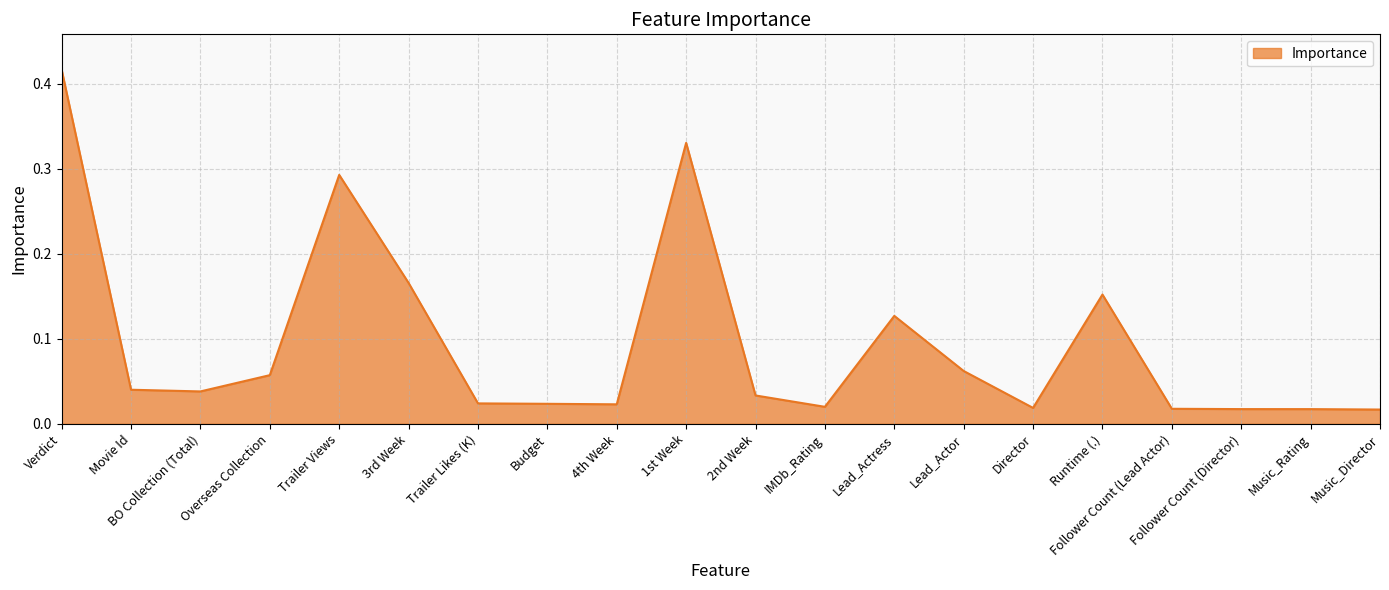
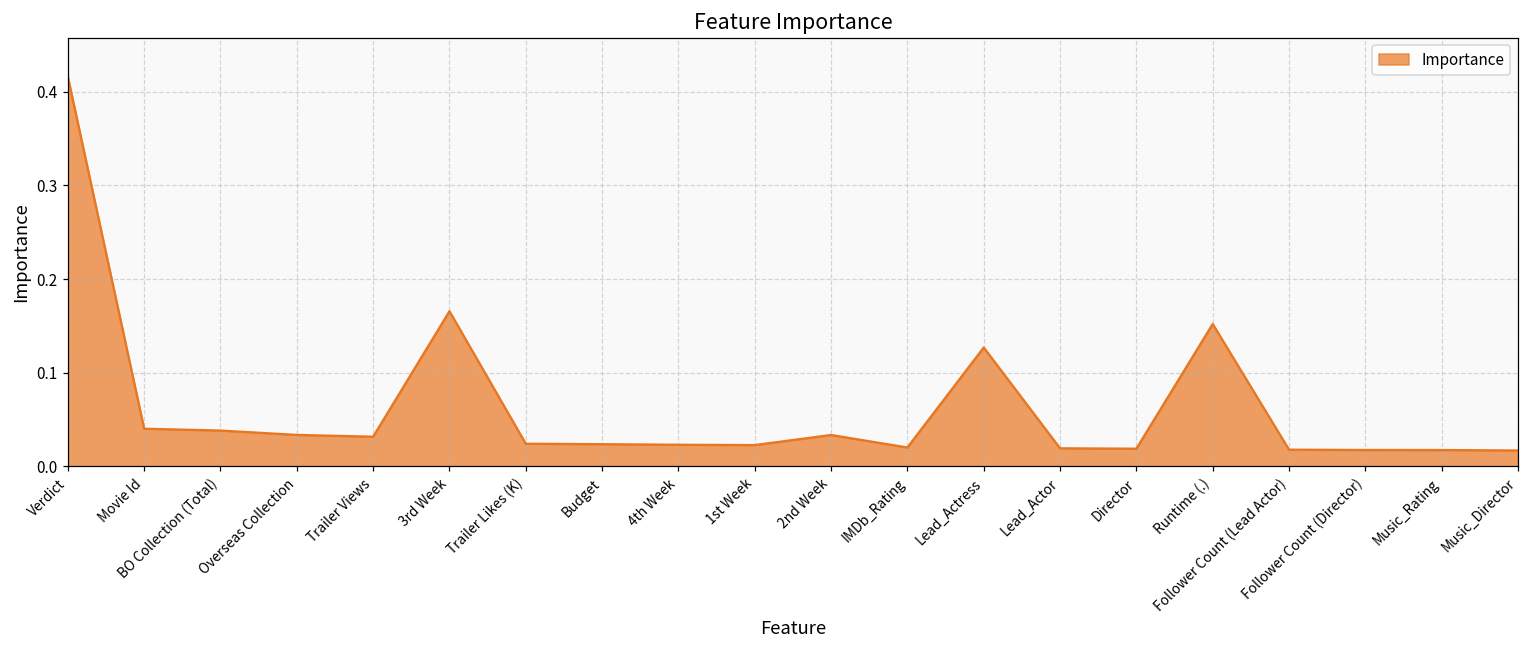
Overseas Collection: 0.06 -> 0.03
Trailer Views: 0.29 -> 0.03
1st Week: 0.33 -> 0.02
Lead_Actor: 0.06 -> 0.02
